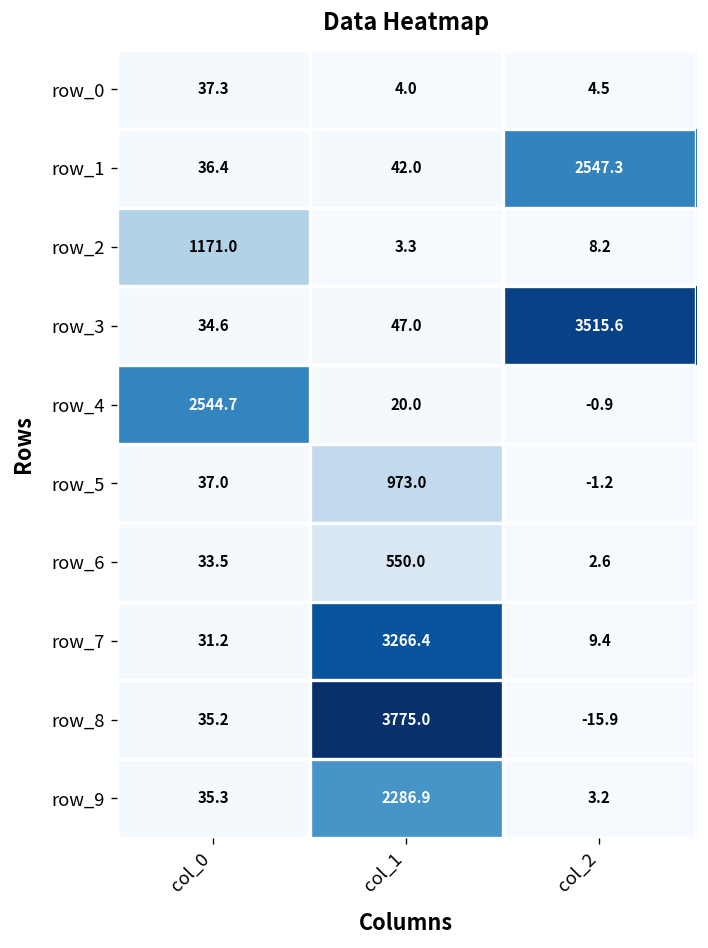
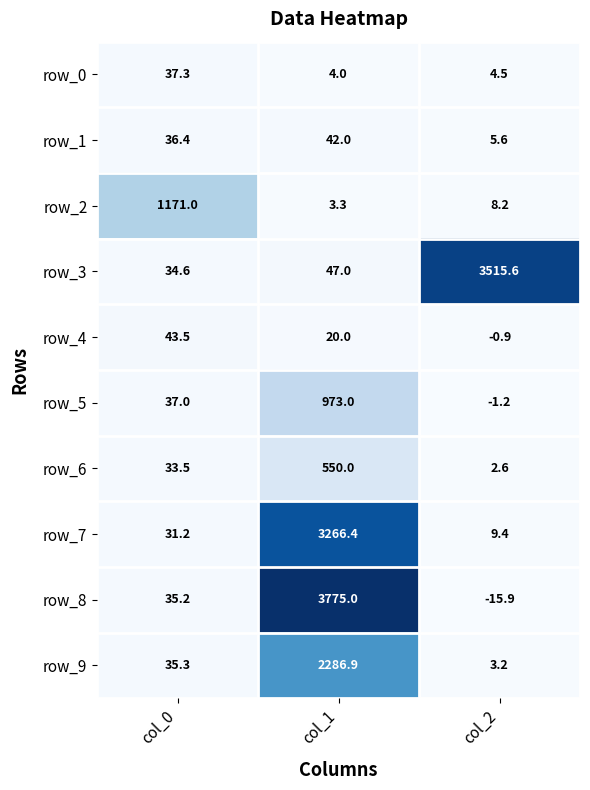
row_1, col_2: 2547.3 -> 5.6
row_4, col_0: 2544.7 -> 43.5
